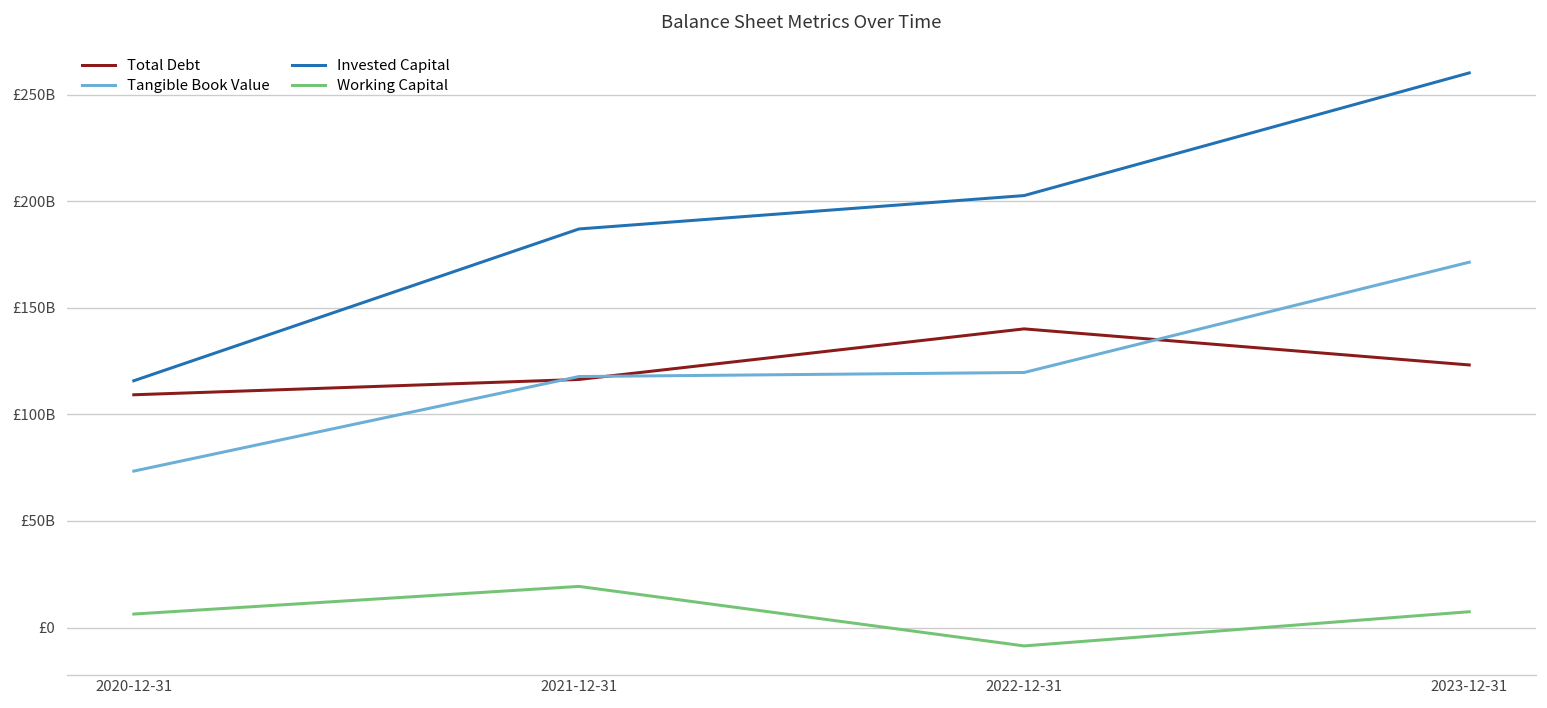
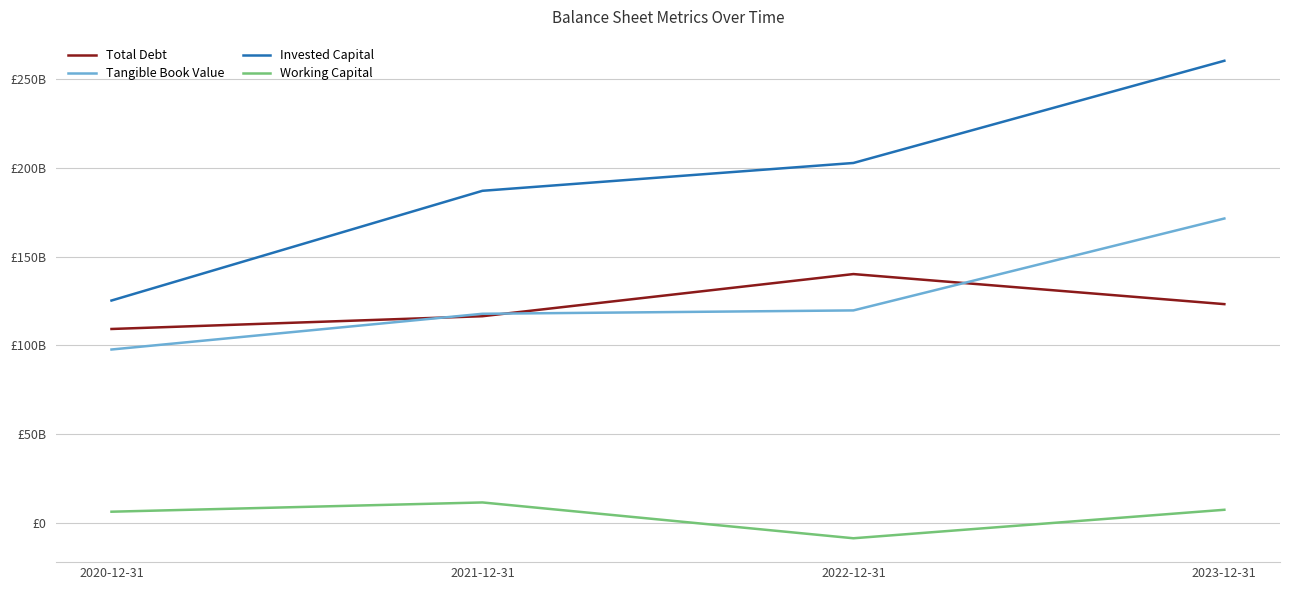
Tangible Book Value, 2020-12-31: £73000000000 -> £98000000000
Invested Capital, 2020-12-31: £116000000000 -> £125000000000
Working Capital, 2021-12-31: £19000000000 -> £12000000000
